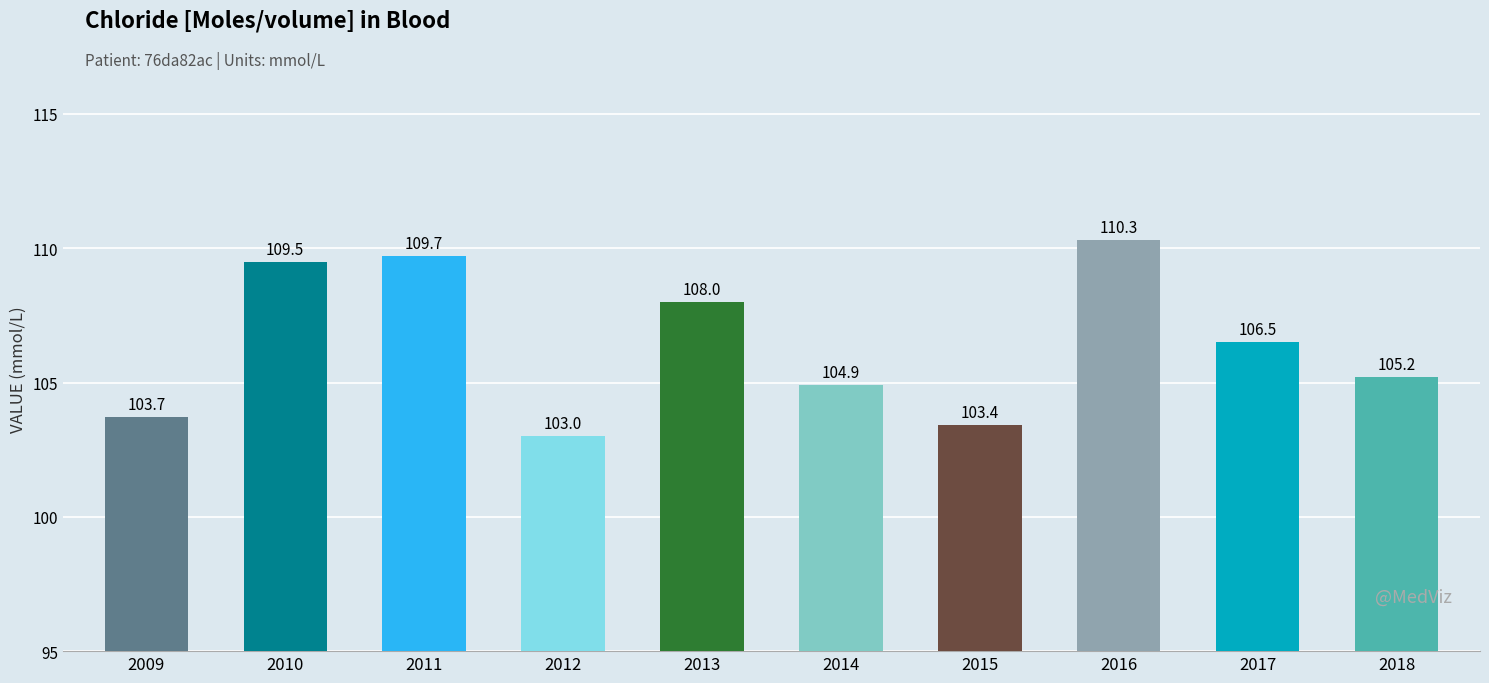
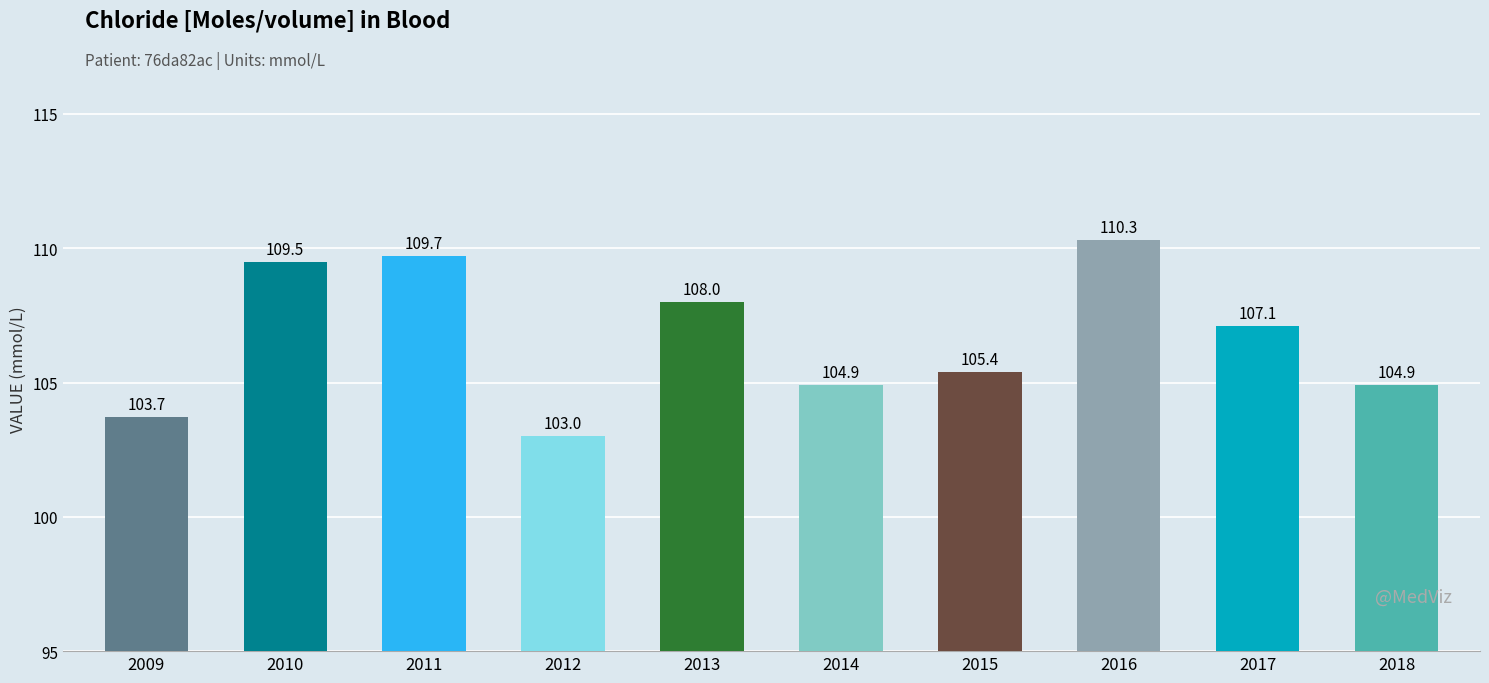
2015: 103.4 -> 105.4
2017: 106.5 -> 107.1
2018: 105.2 -> 104.9
